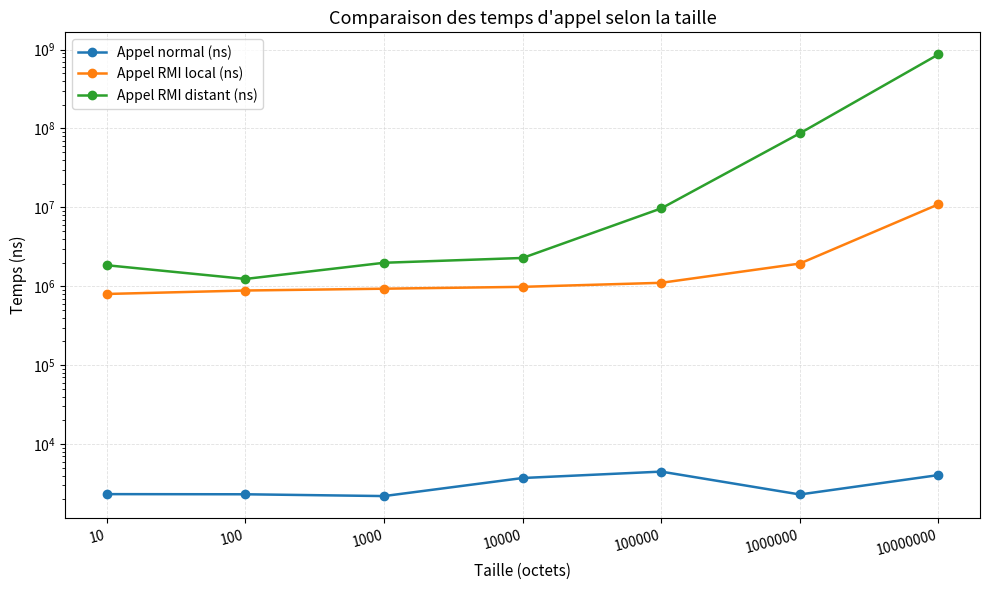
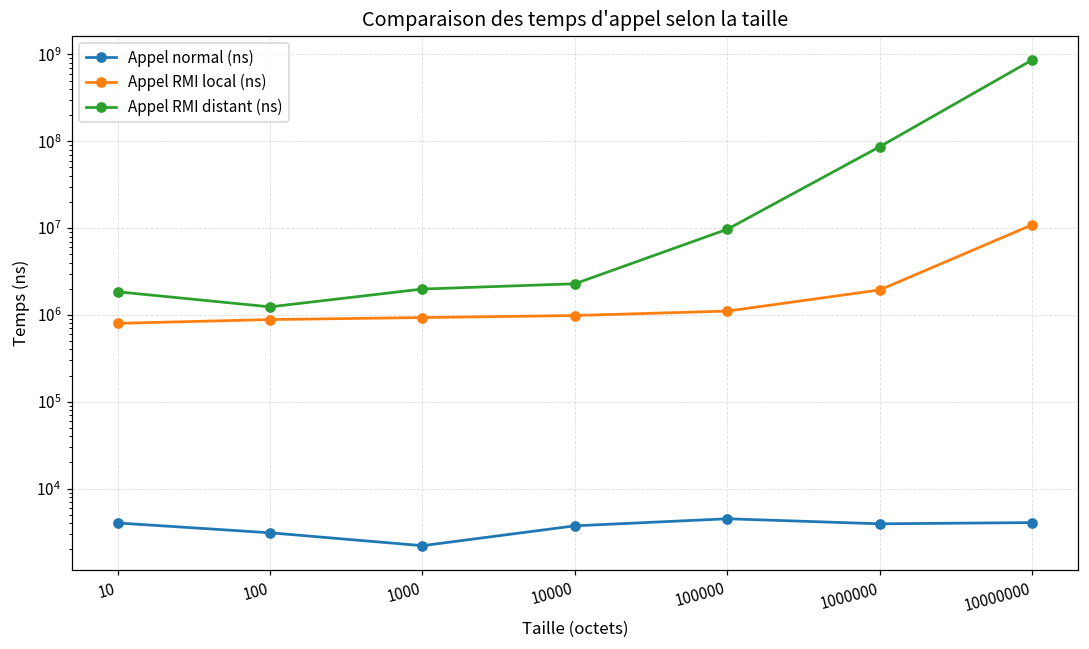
Appel normal (ns), 10: 2300 -> 4000
Appel normal (ns), 100: 2300 -> 3100
Appel normal (ns), 1000000: 2300 -> 4000
